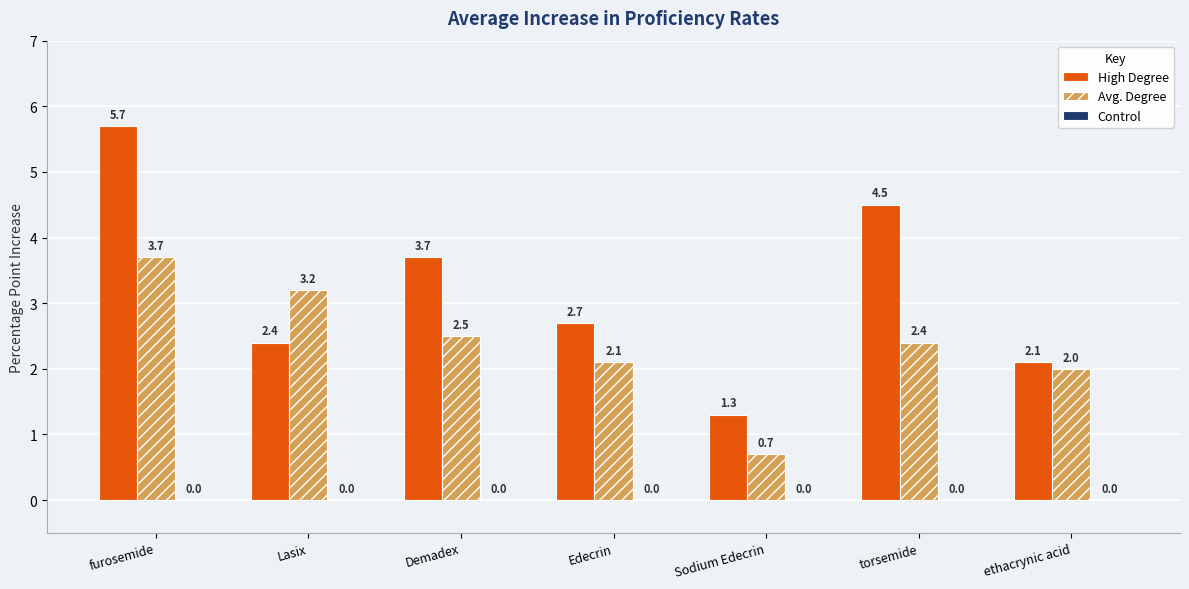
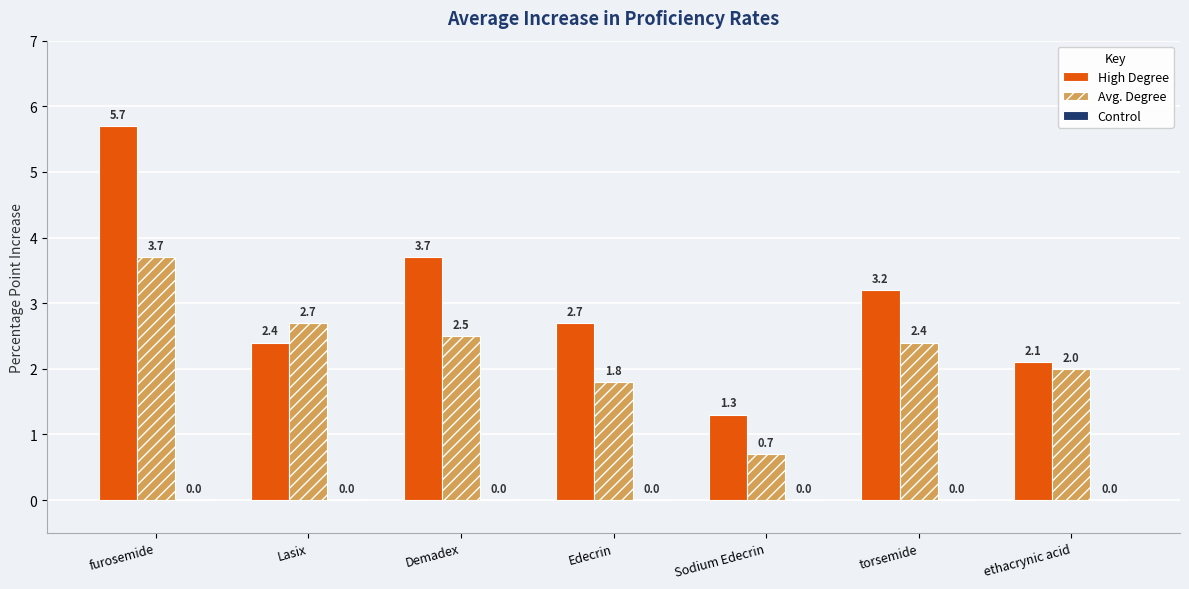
Avg. Degree, Lasix: 3.2 -> 2.7
Avg. Degree, Edecrin: 2.1 -> 1.8
High Degree, torsemide: 4.5 -> 3.2
